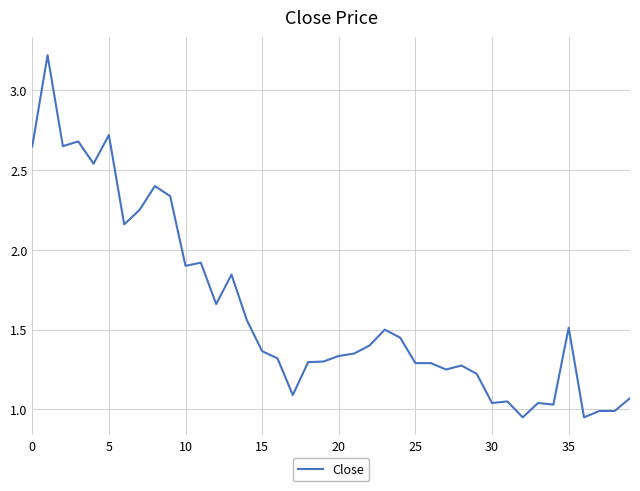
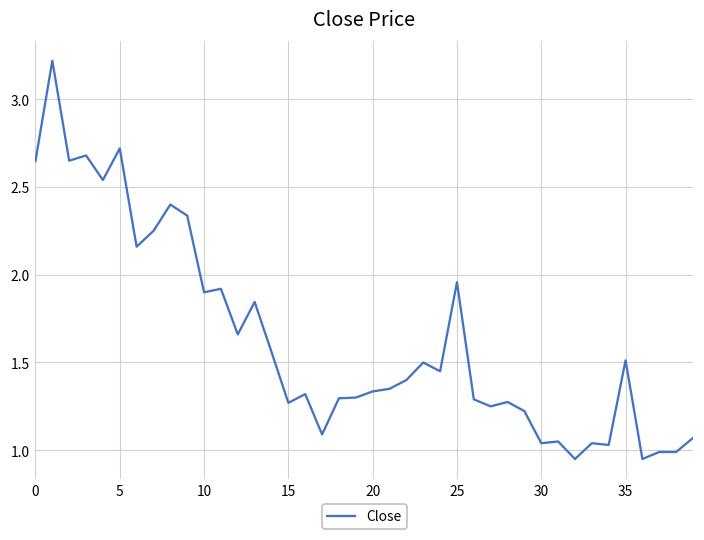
15: 1.36 -> 1.27
25: 1.29 -> 1.96
